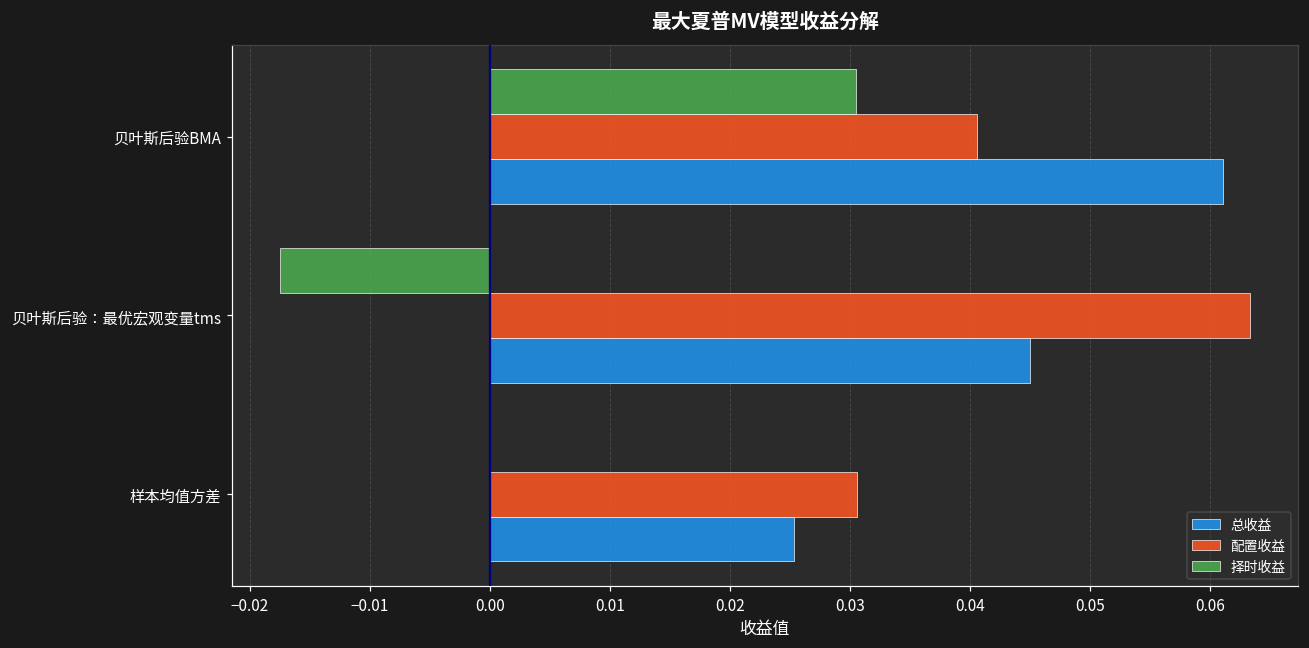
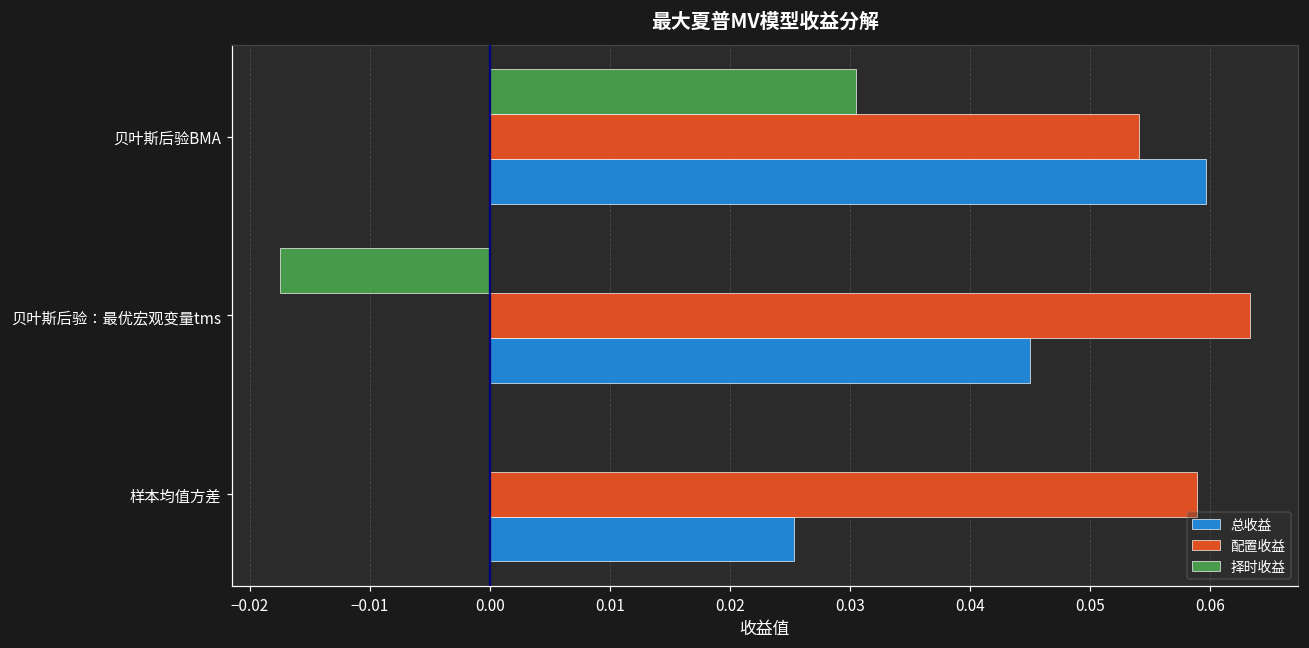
配置收益, 贝叶斯后验BMA: 0.0406 -> 0.0541
总收益, 贝叶斯后验BMA: 0.0611 -> 0.0596
配置收益, 样本均值方差: 0.0306 -> 0.0589
